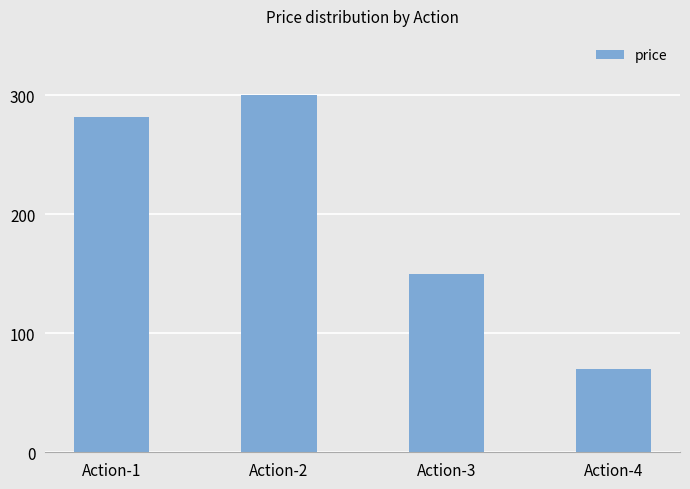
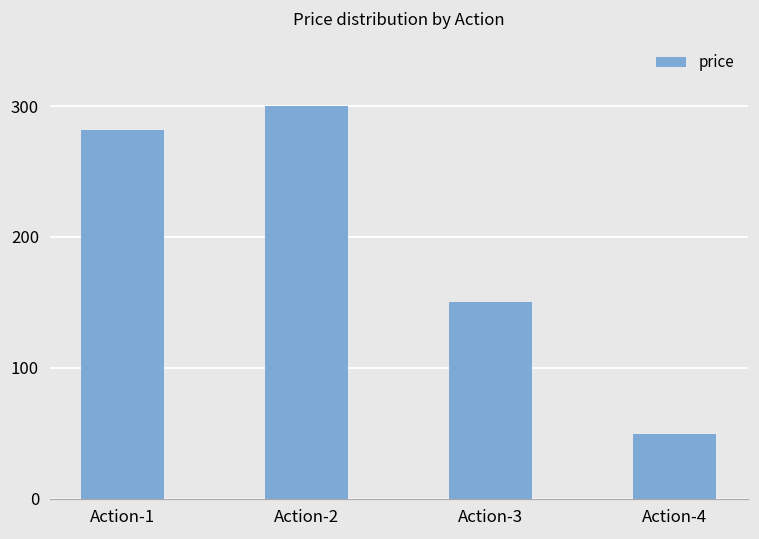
Action-4: 70 -> 49
